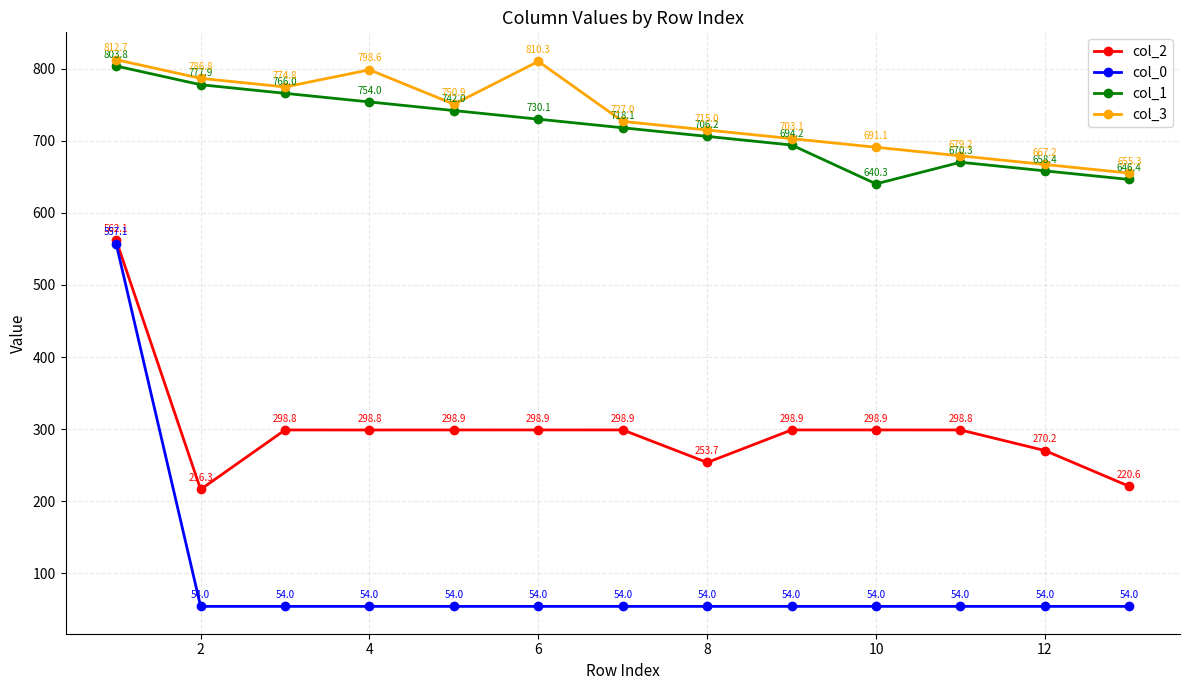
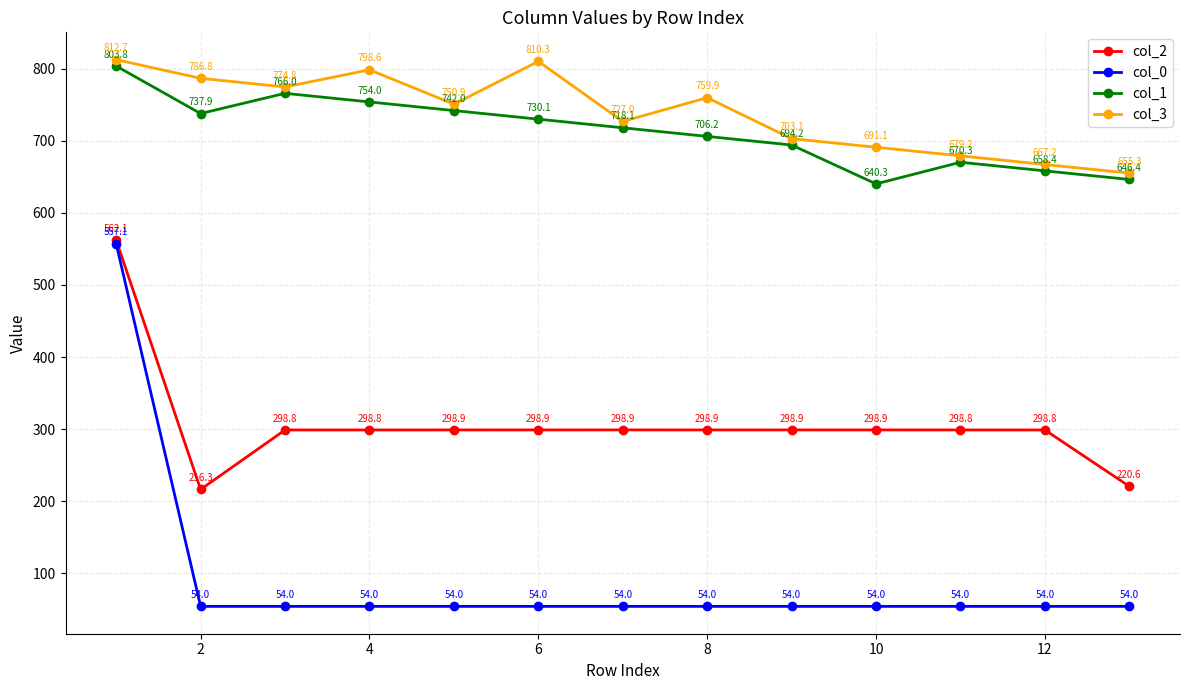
col_1, 2: 777.9 -> 737.9
col_2, 8: 253.7 -> 298.9
col_3, 8: 715.0 -> 759.9
col_2, 12: 270.2 -> 298.8
